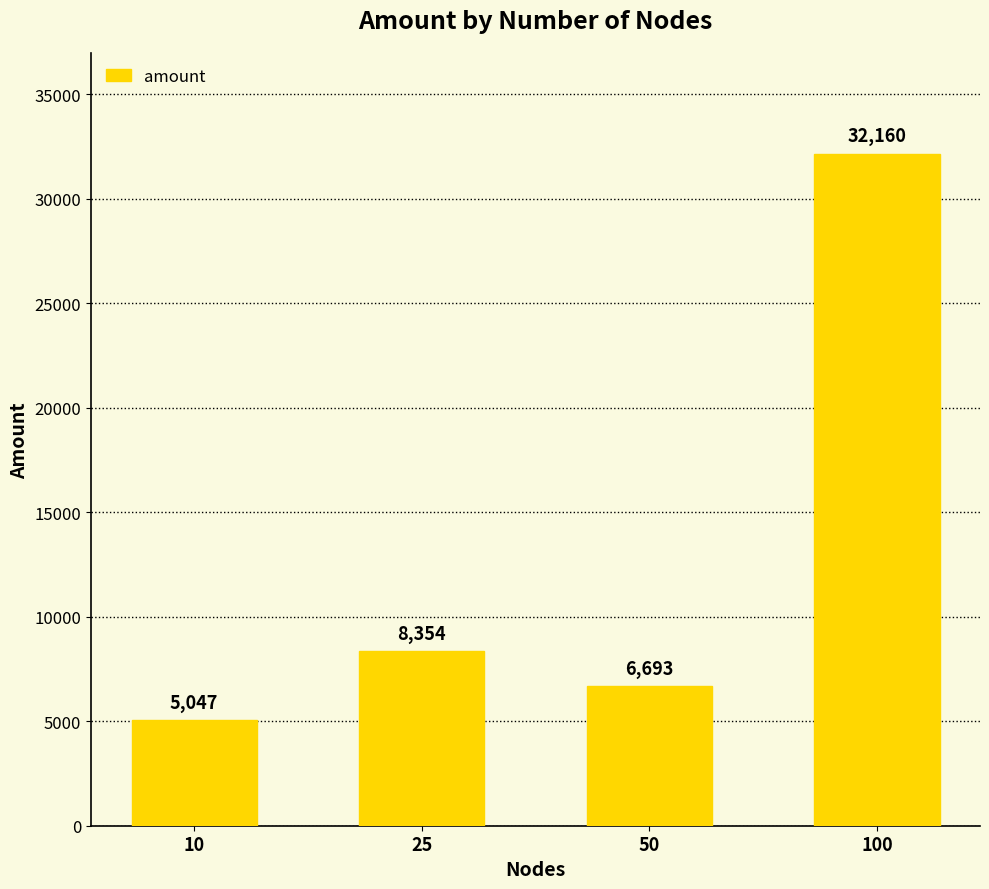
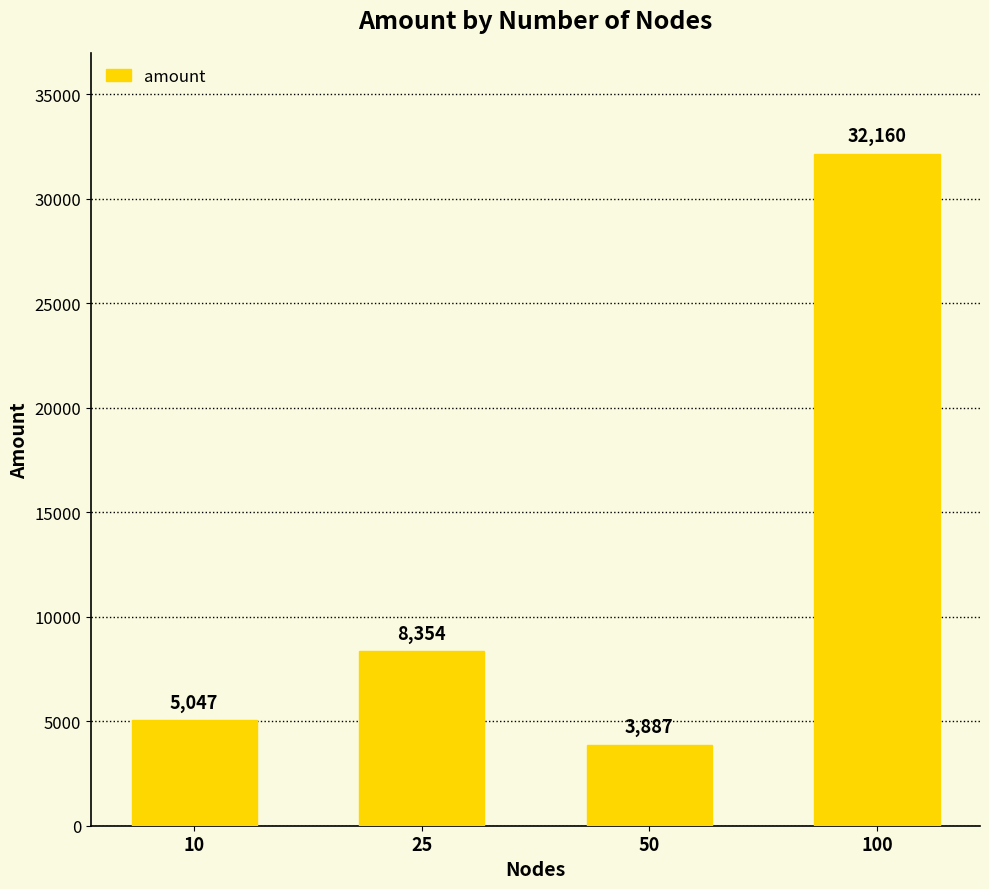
50: 6,693 -> 3,887
